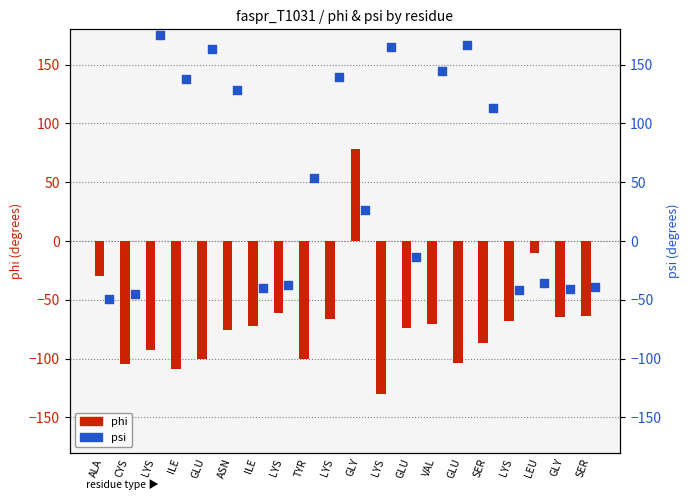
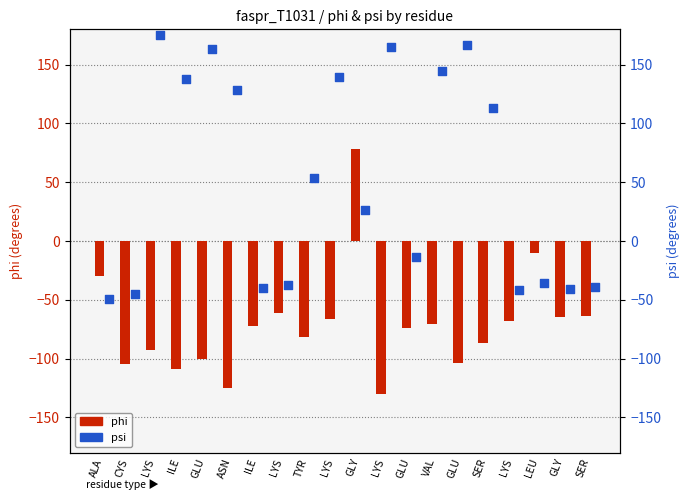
phi, ASN: -75 -> -125
phi, TYR: -101 -> -81
